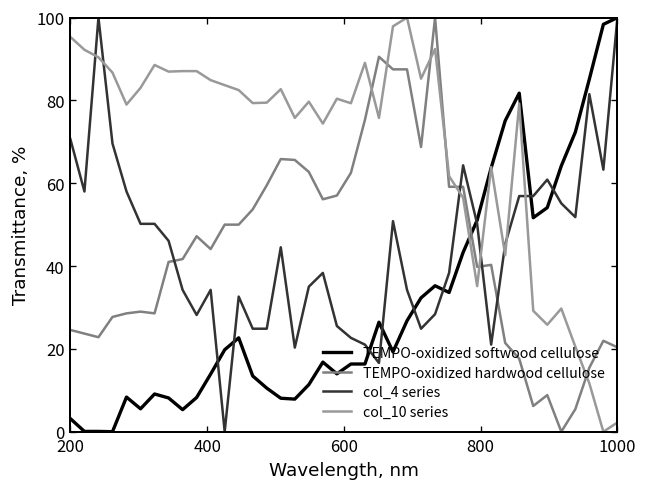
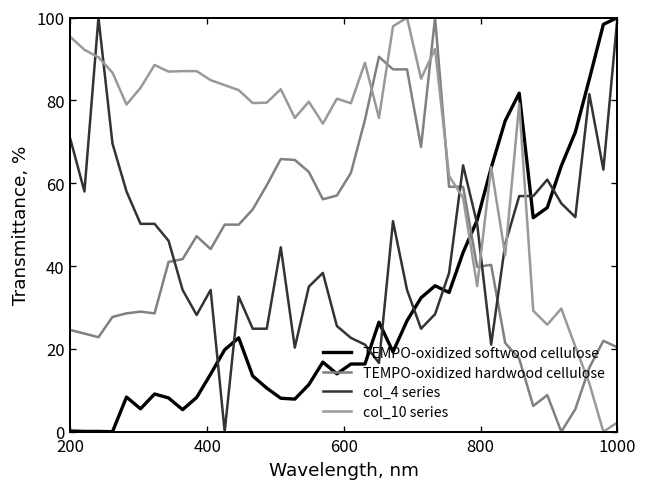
TEMPO-oxidized softwood cellulose, 200: 3 -> 0
